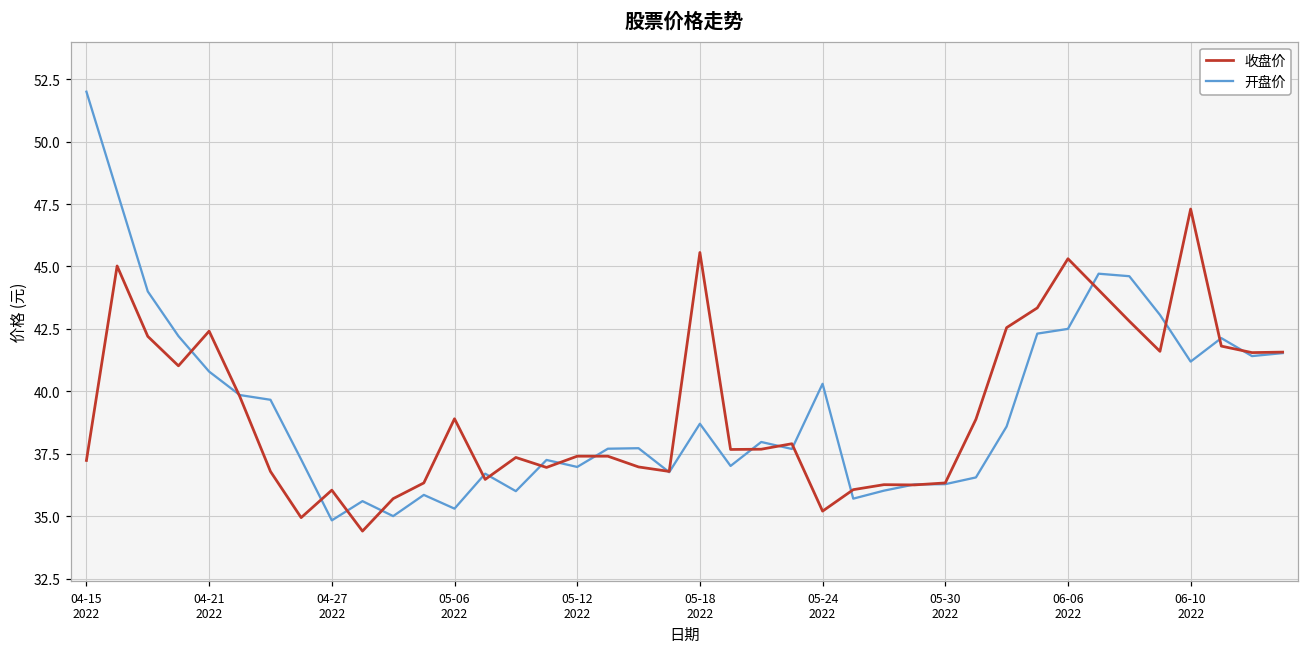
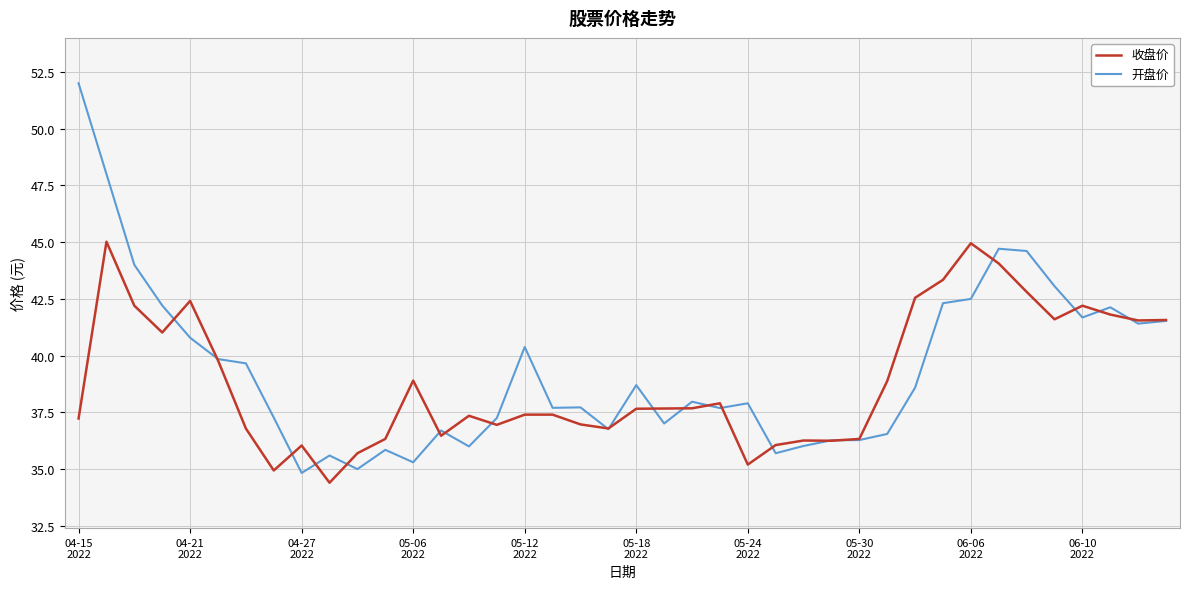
开盘价, 05-12 2022: 37.0 -> 40.4
收盘价, 05-18 2022: 45.6 -> 37.7
开盘价, 05-24 2022: 40.3 -> 37.9
收盘价, 06-06 2022: 45.3 -> 45.0
收盘价, 06-10 2022: 47.3 -> 42.2
开盘价, 06-10 2022: 41.2 -> 41.7
